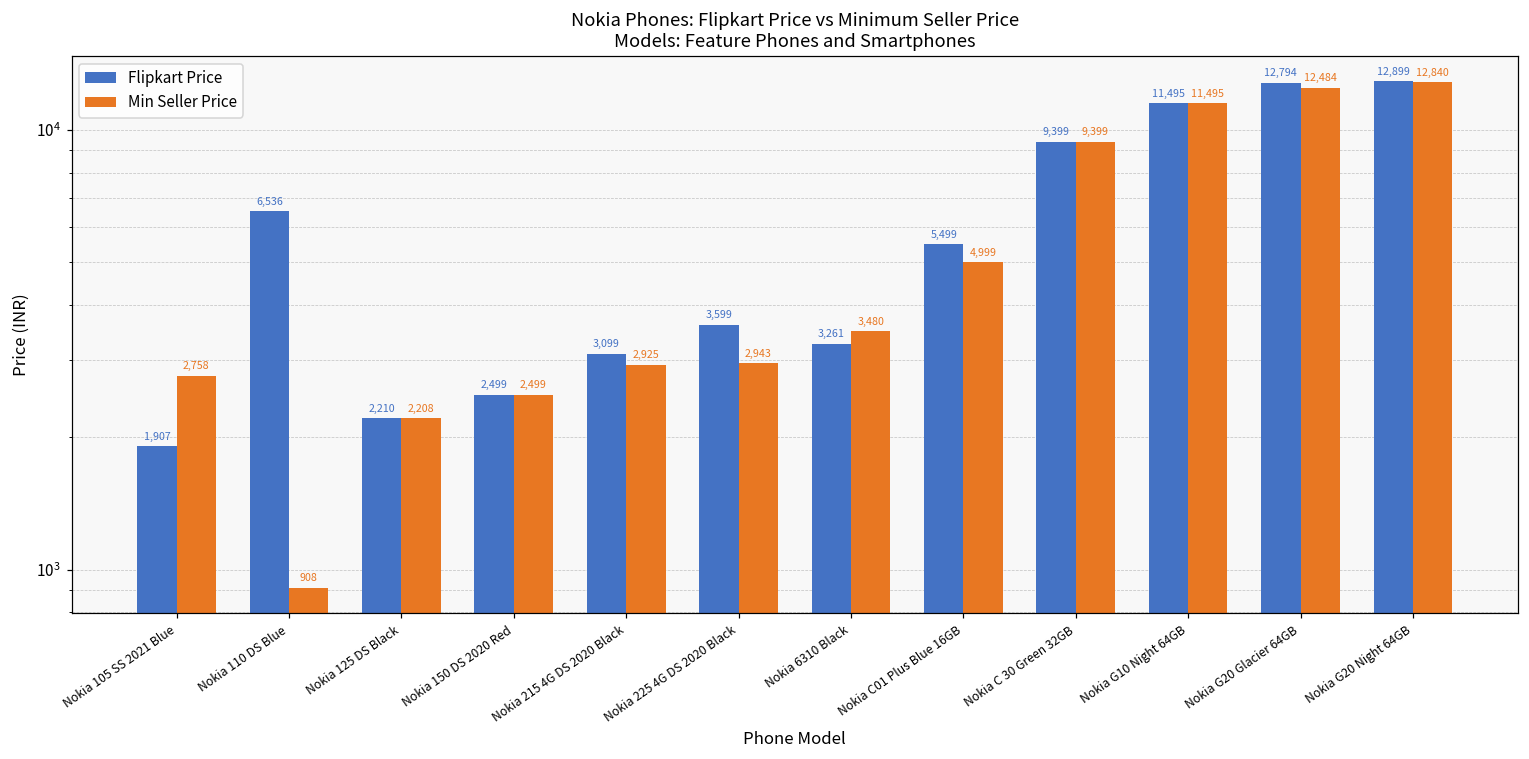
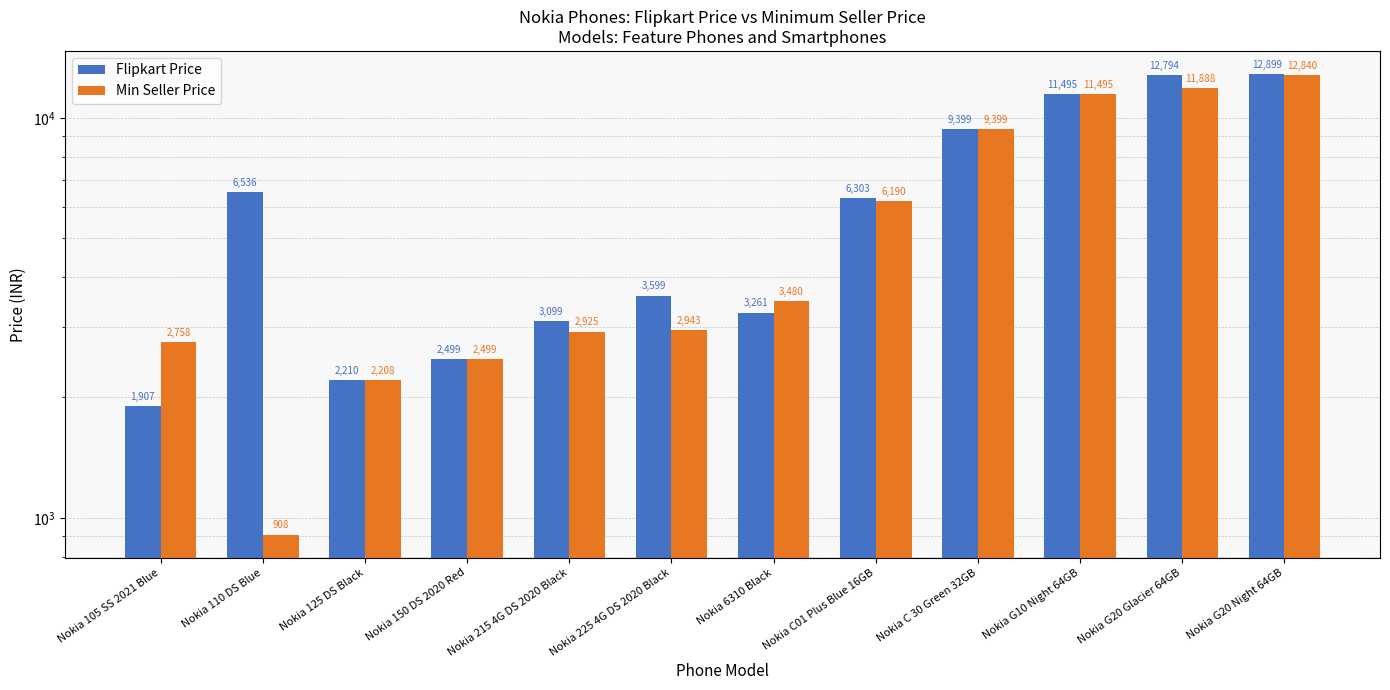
Flipkart Price, Nokia C01 Plus Blue 16GB: 5,499 -> 6,303
Min Seller Price, Nokia C01 Plus Blue 16GB: 4,999 -> 6,190
Min Seller Price, Nokia G20 Glacier 64GB: 12,484 -> 11,888
